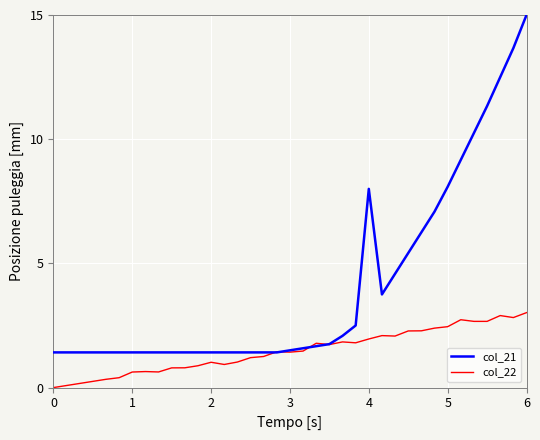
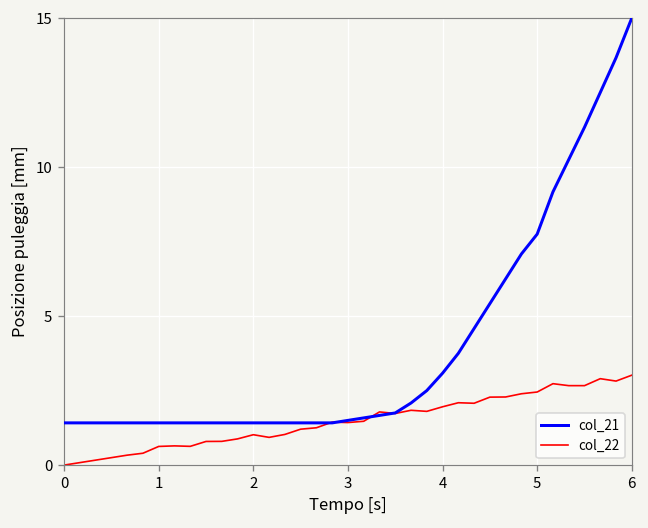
col_21, 4: 8.0 -> 3.1
col_21, 5: 8.1 -> 7.8
